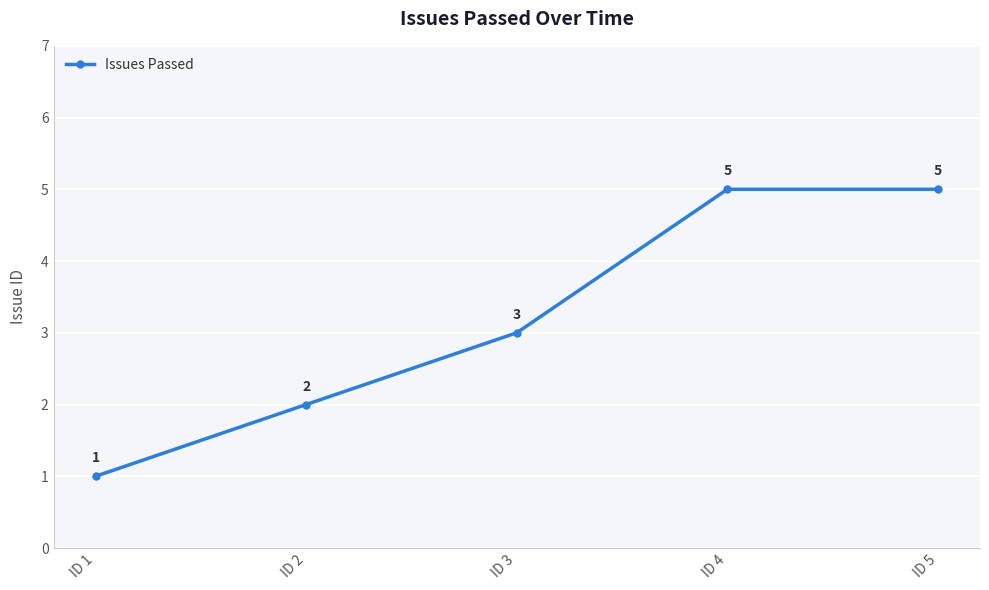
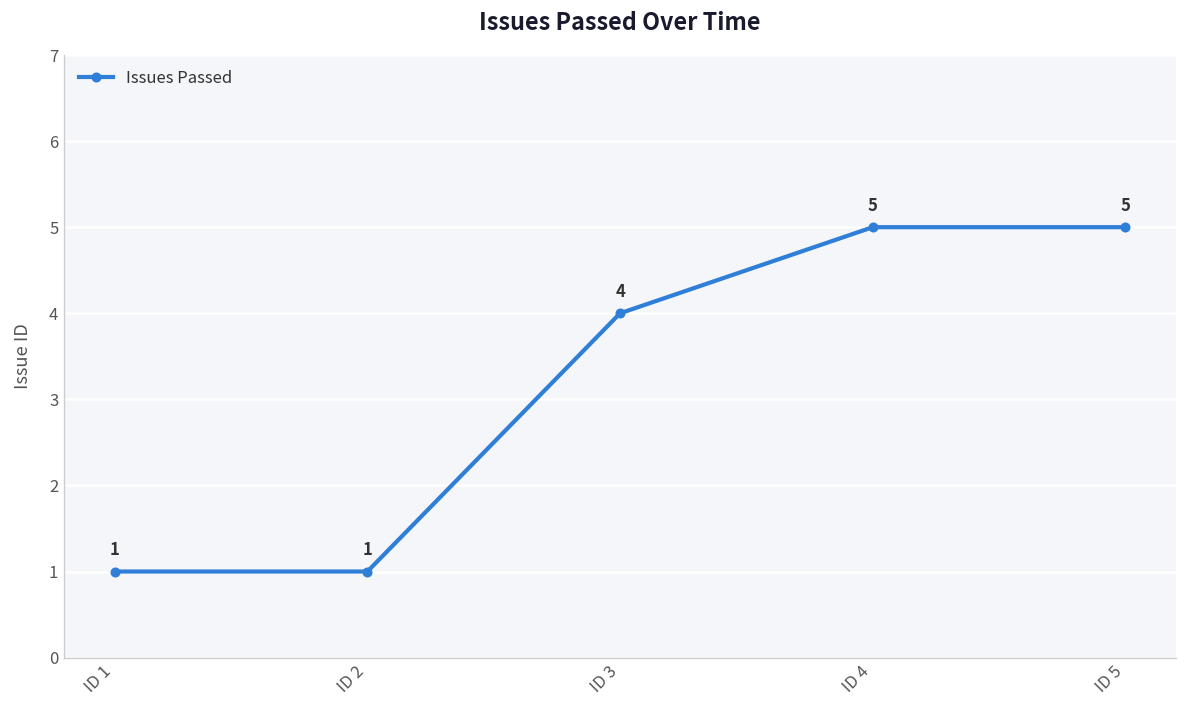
ID 2: 2 -> 1
ID 3: 3 -> 4
